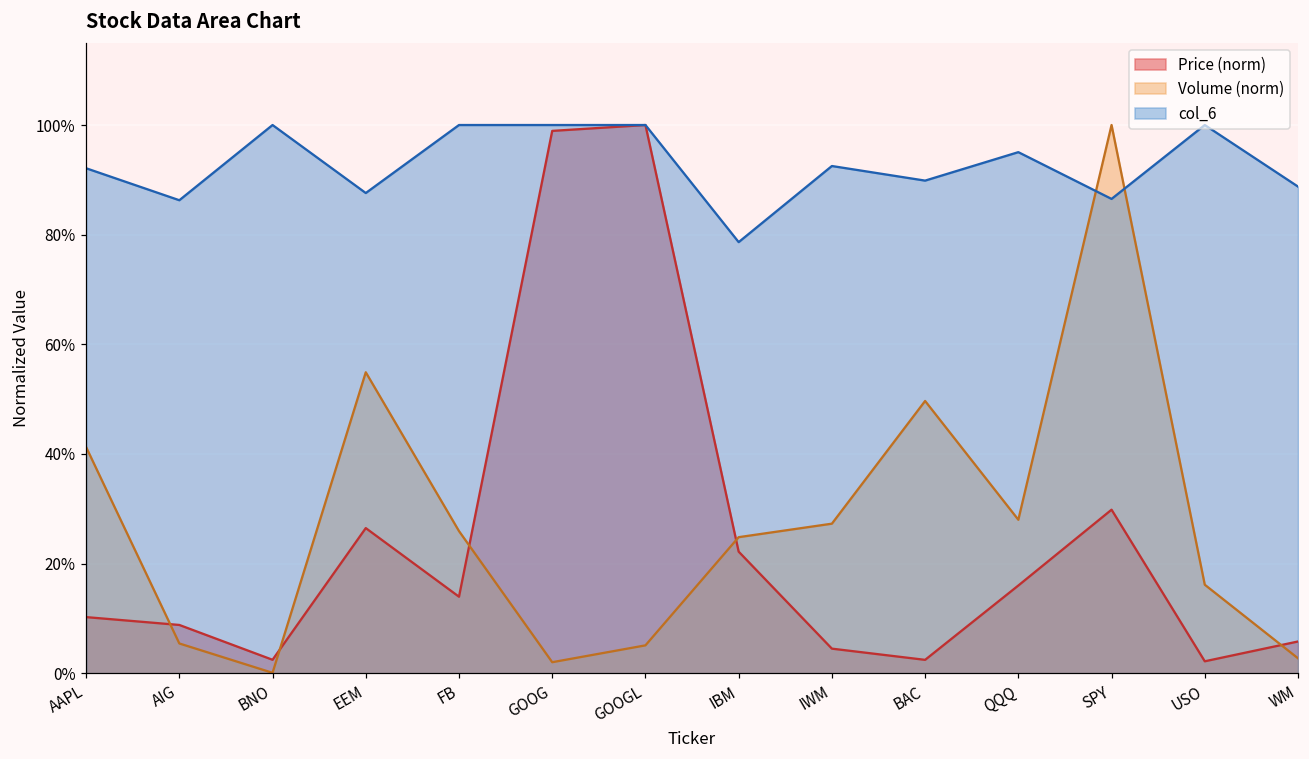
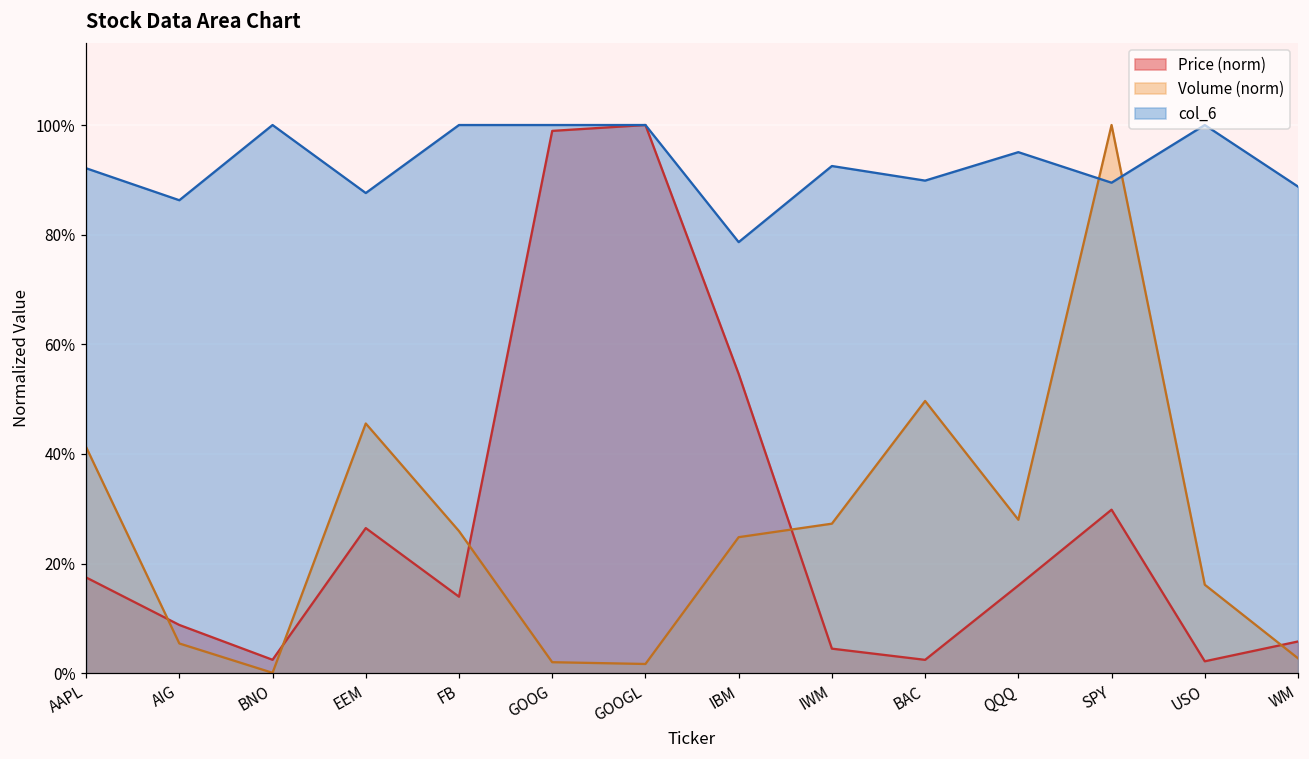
Price (norm), AAPL: 10% -> 17%
Volume (norm), EEM: 55% -> 46%
Volume (norm), GOOGL: 5% -> 2%
Price (norm), IBM: 22% -> 55%
col_6, SPY: 87% -> 89%
